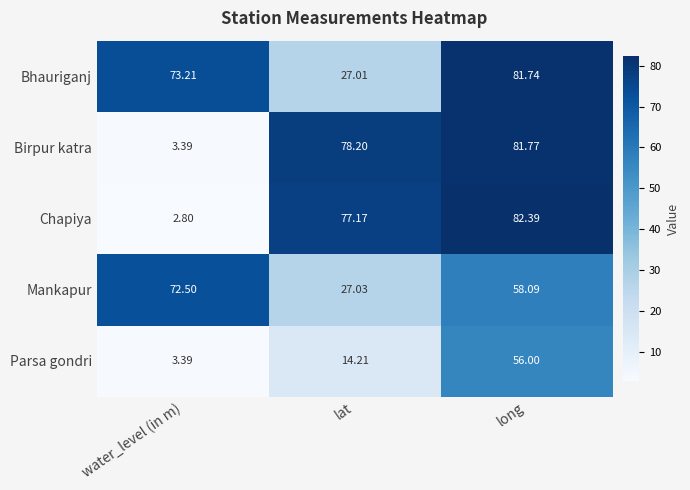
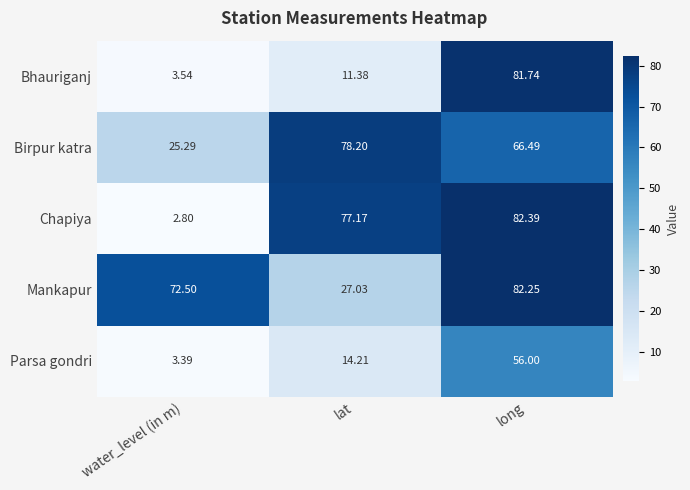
Bhauriganj, water_level (in m): 73.21 -> 3.54
Bhauriganj, lat: 27.01 -> 11.38
Birpur katra, water_level (in m): 3.39 -> 25.29
Birpur katra, long: 81.77 -> 66.49
Mankapur, long: 58.09 -> 82.25
